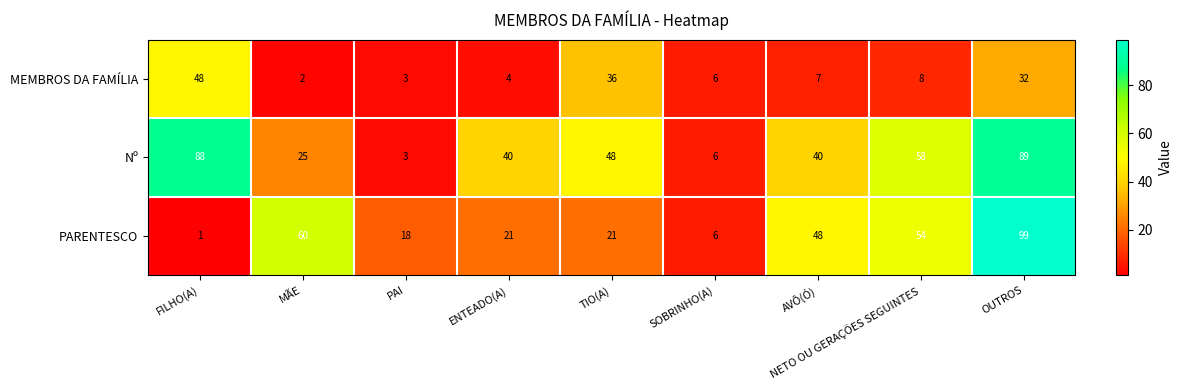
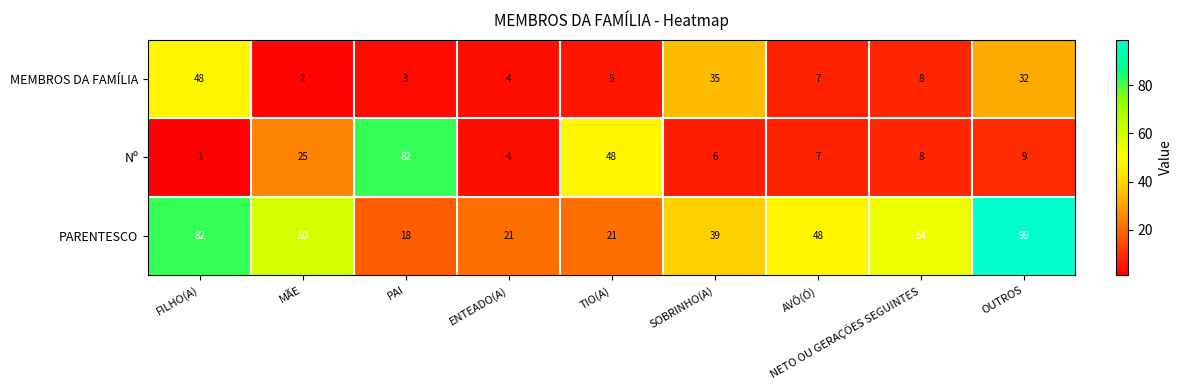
MEMBROS DA FAMÍLIA, TIO(A): 36 -> 5
MEMBROS DA FAMÍLIA, SOBRINHO(A): 6 -> 35
Nº, FILHO(A): 88 -> 1
Nº, PAI: 3 -> 82
Nº, ENTEADO(A): 40 -> 4
Nº, AVÔ(Ó): 40 -> 7
Nº, NETO OU GERAÇÕES SEGUINTES: 58 -> 8
Nº, OUTROS: 89 -> 9
PARENTESCO, FILHO(A): 1 -> 82
PARENTESCO, SOBRINHO(A): 6 -> 39
